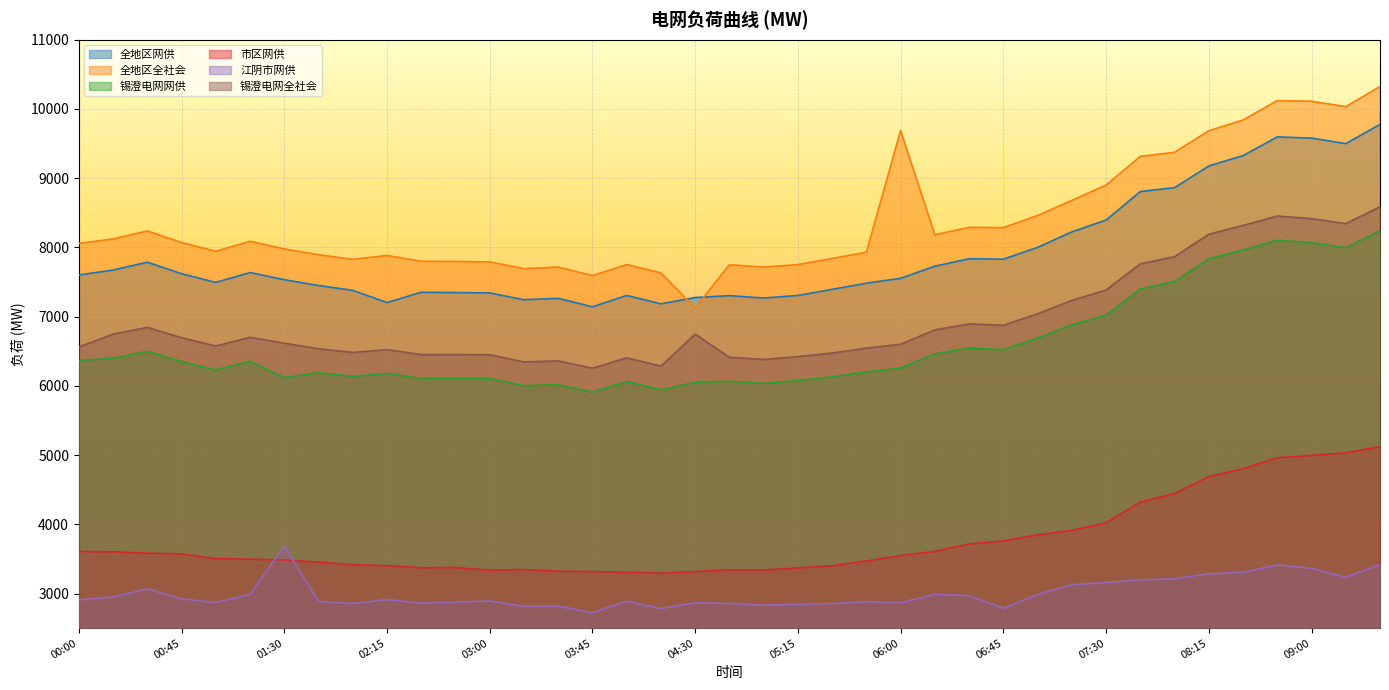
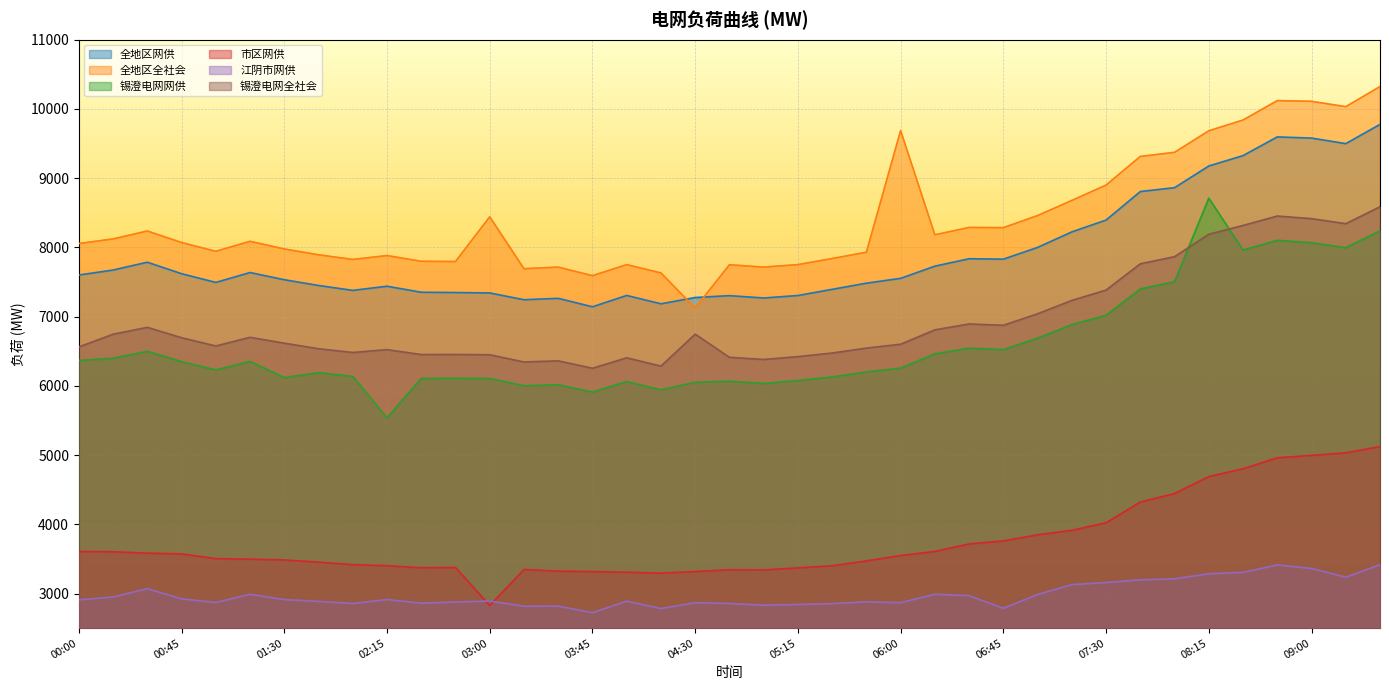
江阴市网供, 01:30: 3700 -> 2900
全地区网供, 02:15: 7200 -> 7400
锡澄电网网供, 02:15: 6200 -> 5500
全地区全社会, 03:00: 7800 -> 8400
市区网供, 03:00: 3300 -> 2800
锡澄电网网供, 08:15: 7800 -> 8700
